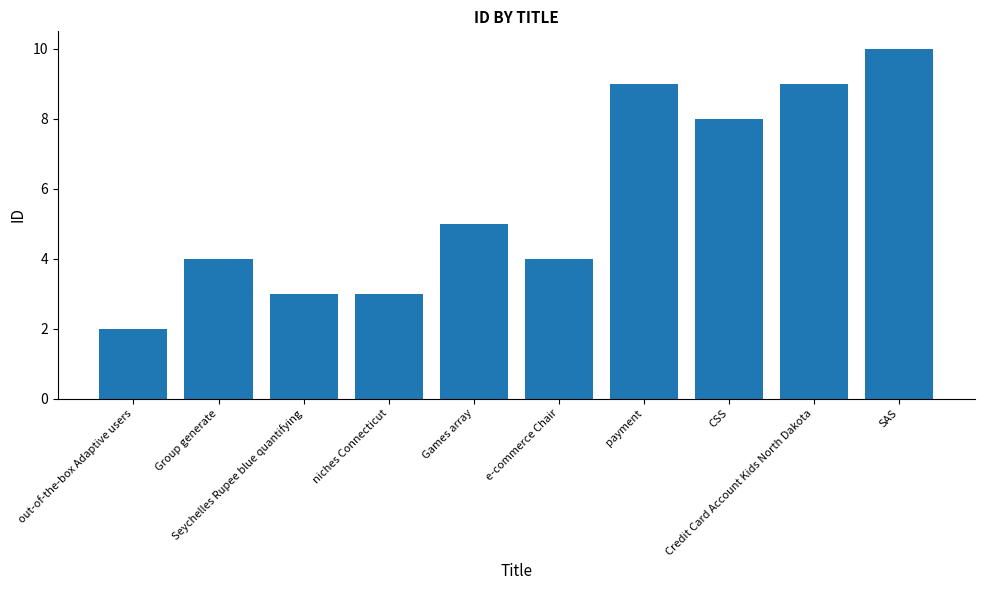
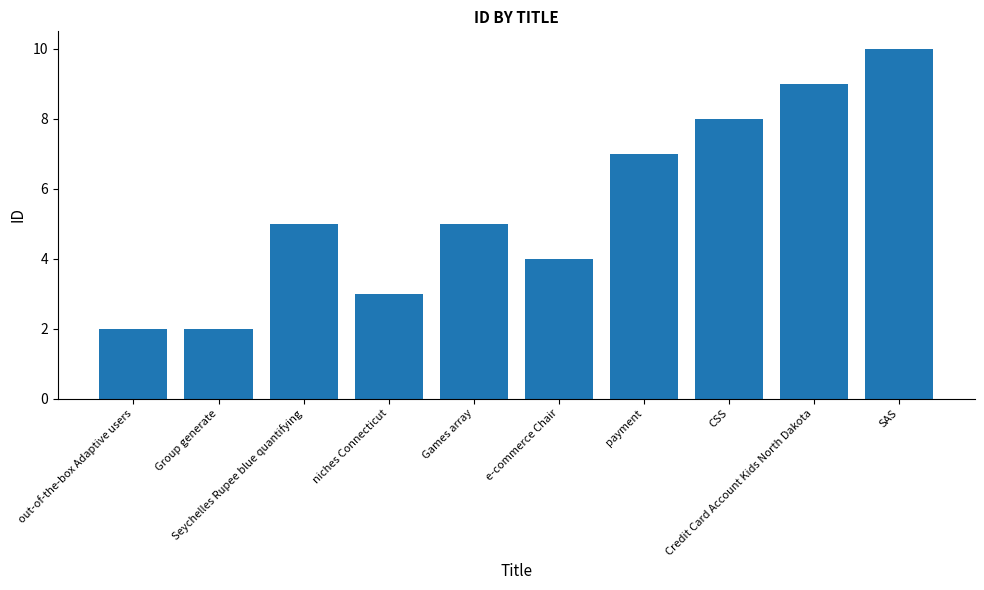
Group generate: 4 -> 2
Seychelles Rupee blue quantifying: 3 -> 5
payment: 9 -> 7
